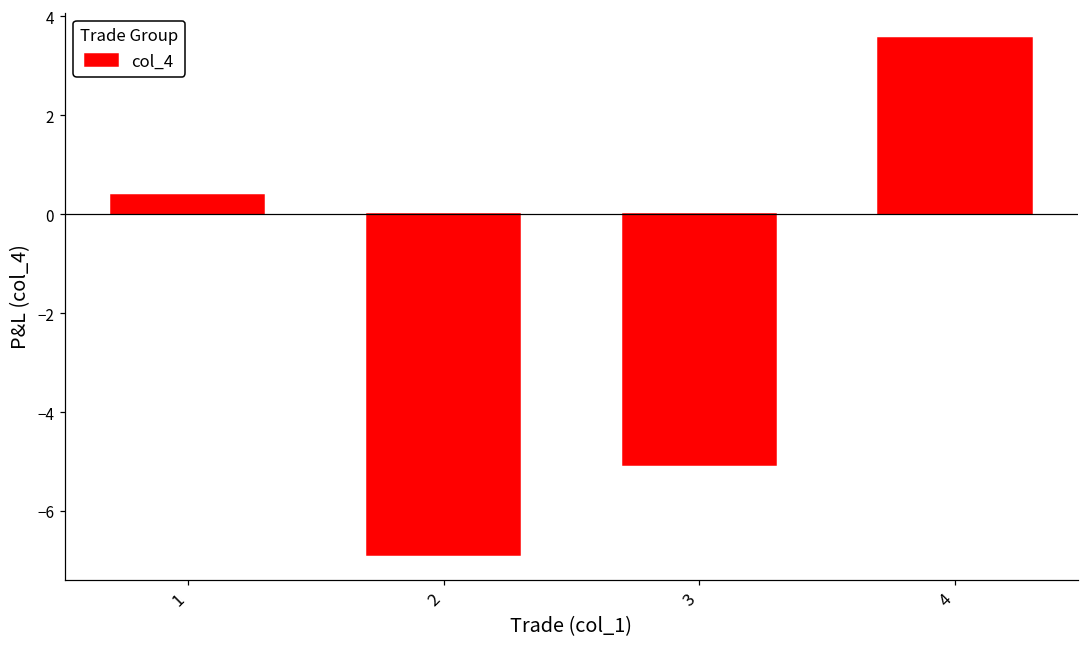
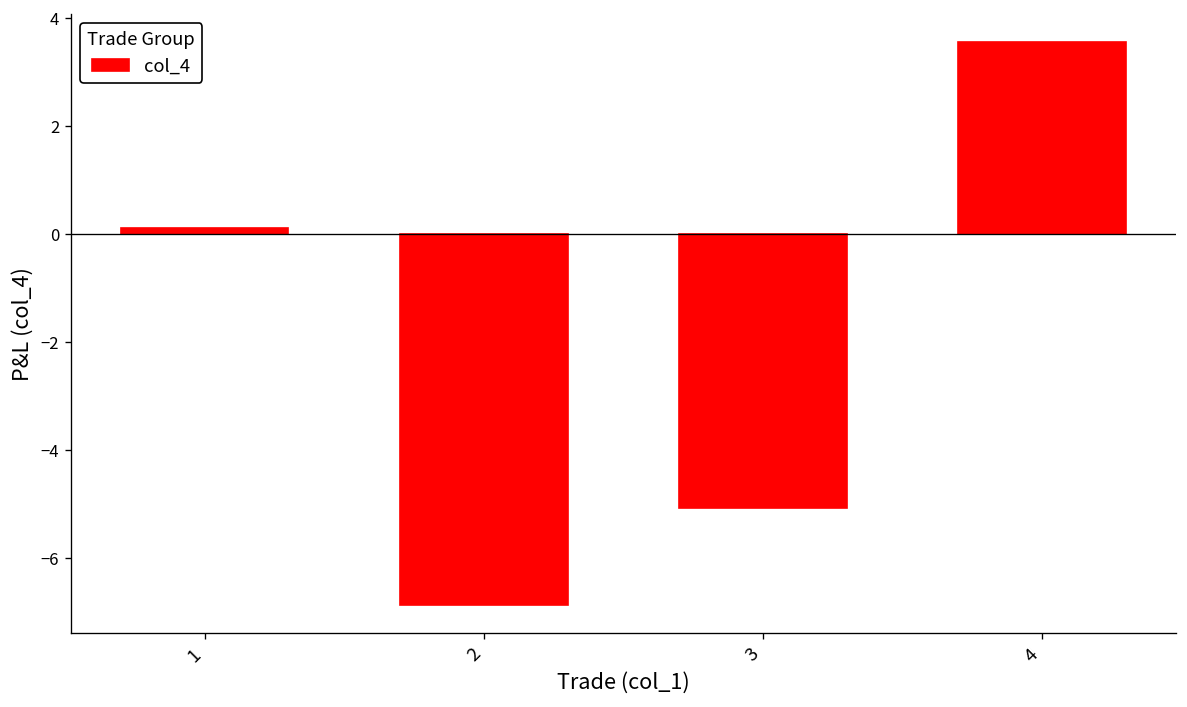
1: 0.4 -> 0.1
